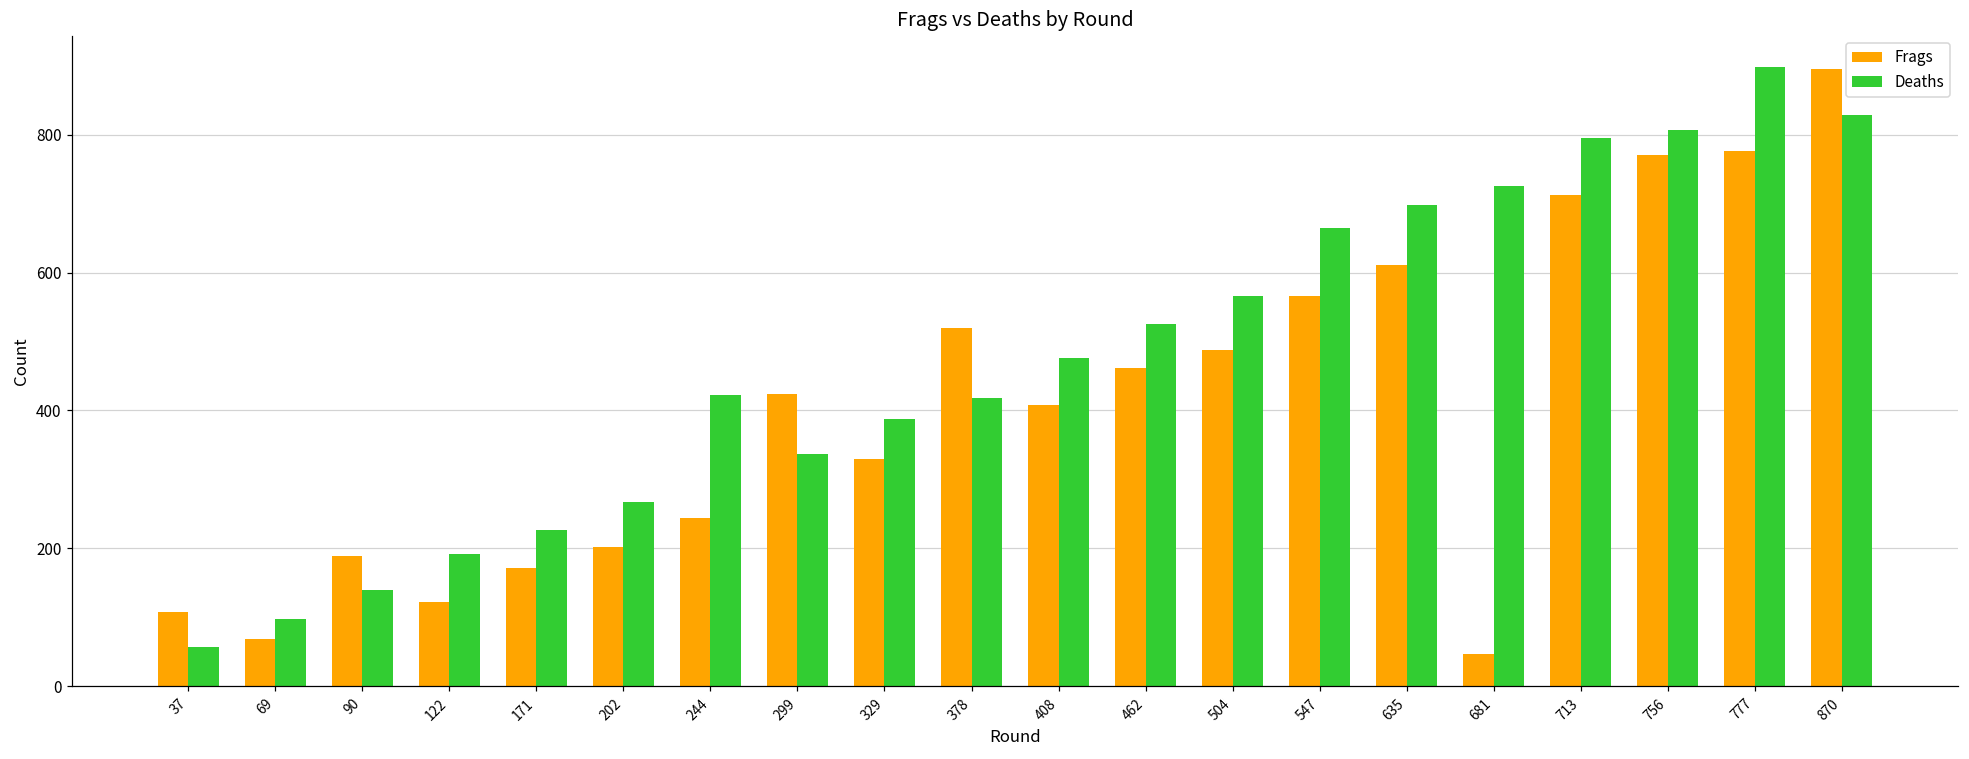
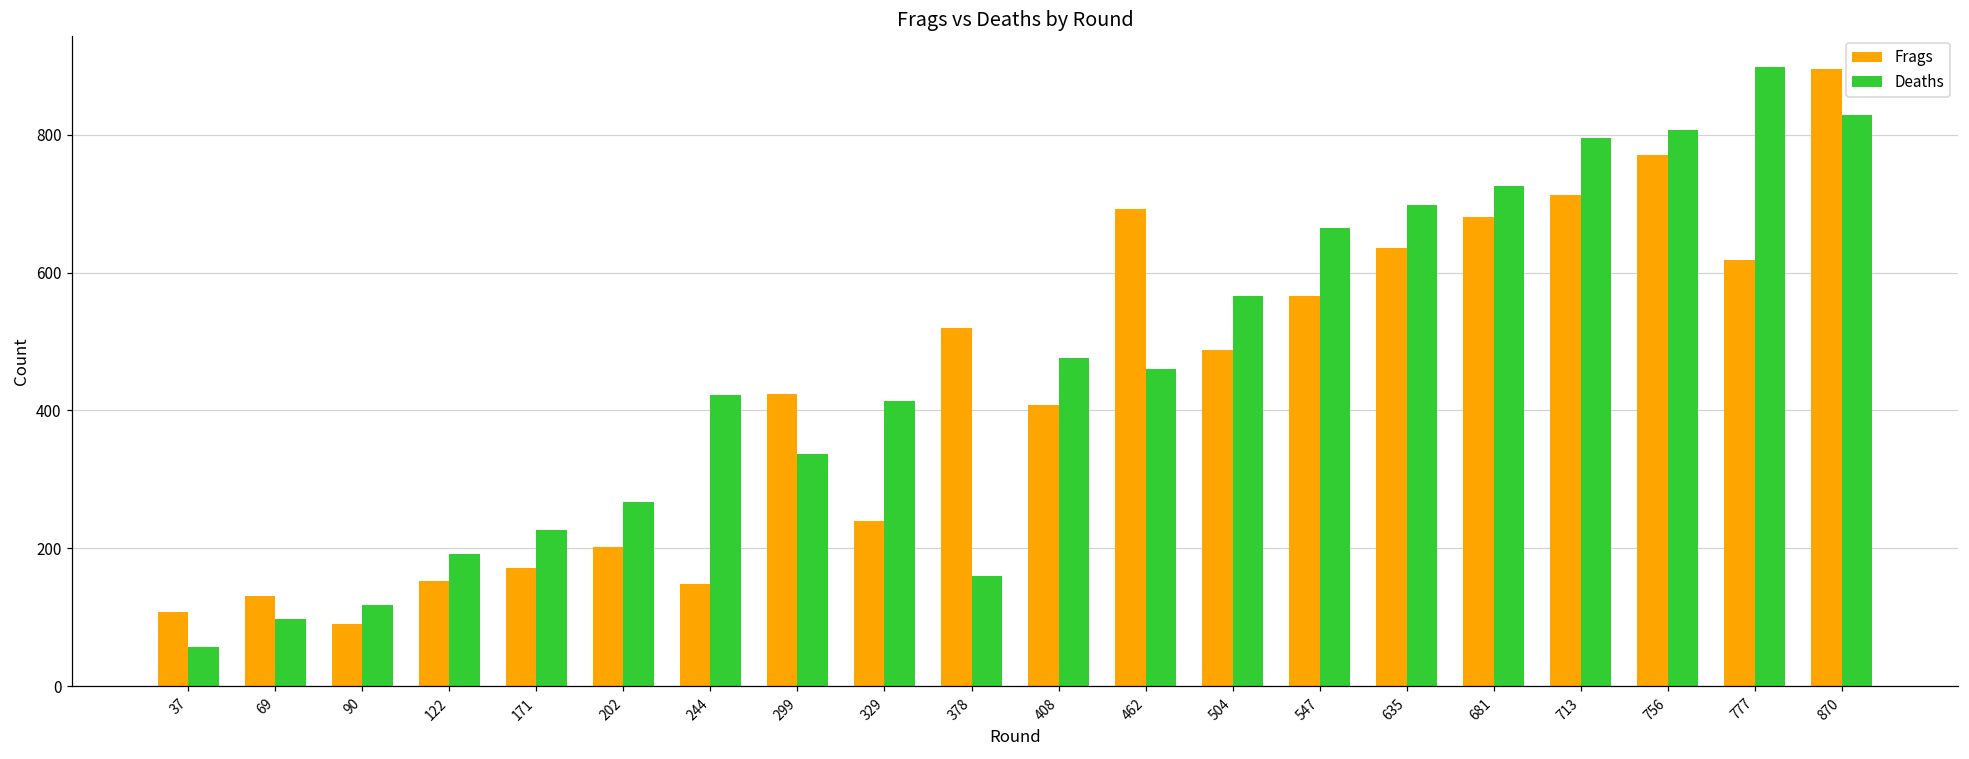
Frags, 69: 70 -> 130
Frags, 90: 190 -> 90
Deaths, 90: 140 -> 120
Frags, 122: 120 -> 150
Frags, 244: 240 -> 150
Frags, 329: 330 -> 240
Deaths, 329: 390 -> 410
Deaths, 378: 420 -> 160
Frags, 462: 460 -> 690
Deaths, 462: 530 -> 460
Frags, 635: 610 -> 640
Frags, 681: 50 -> 680
Frags, 777: 780 -> 620
